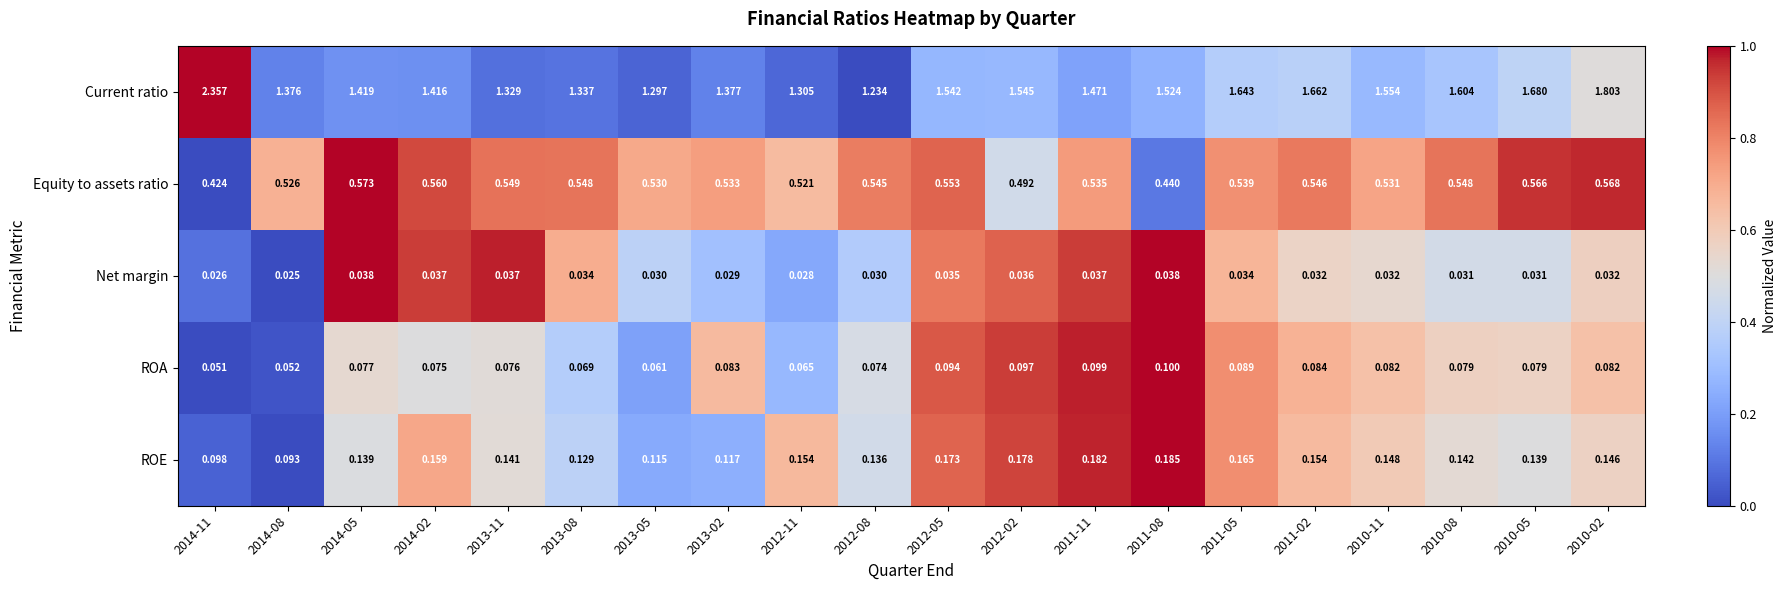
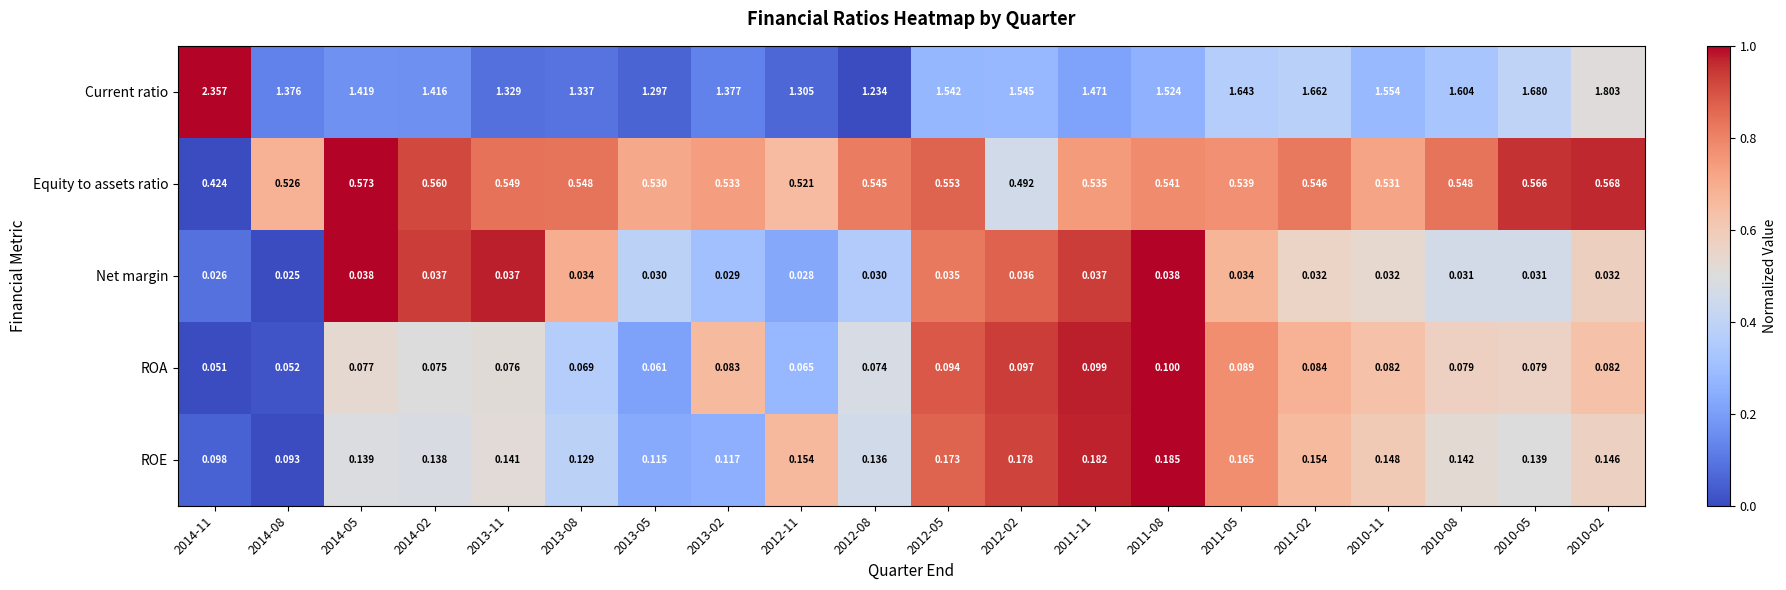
Equity to assets ratio, 2011-08: 0.440 -> 0.541
ROE, 2014-02: 0.159 -> 0.138
